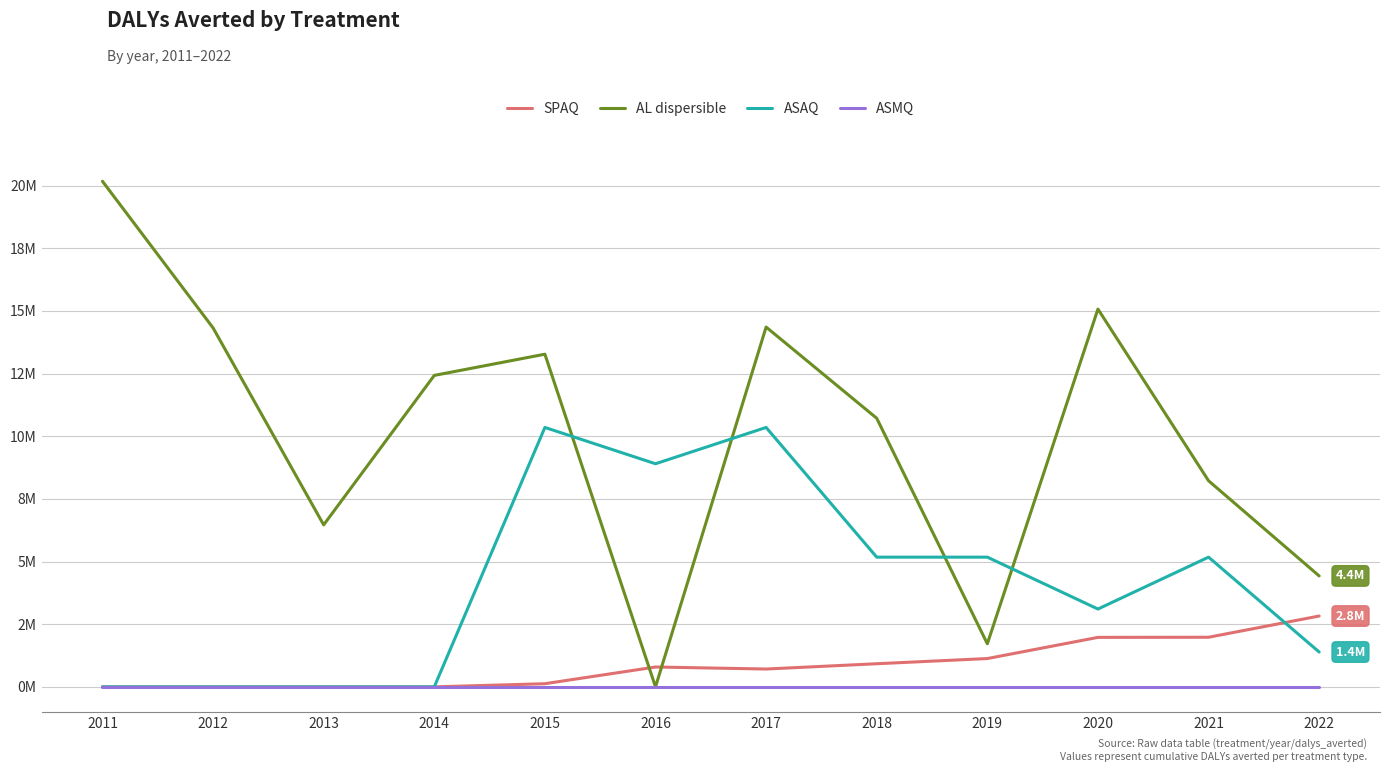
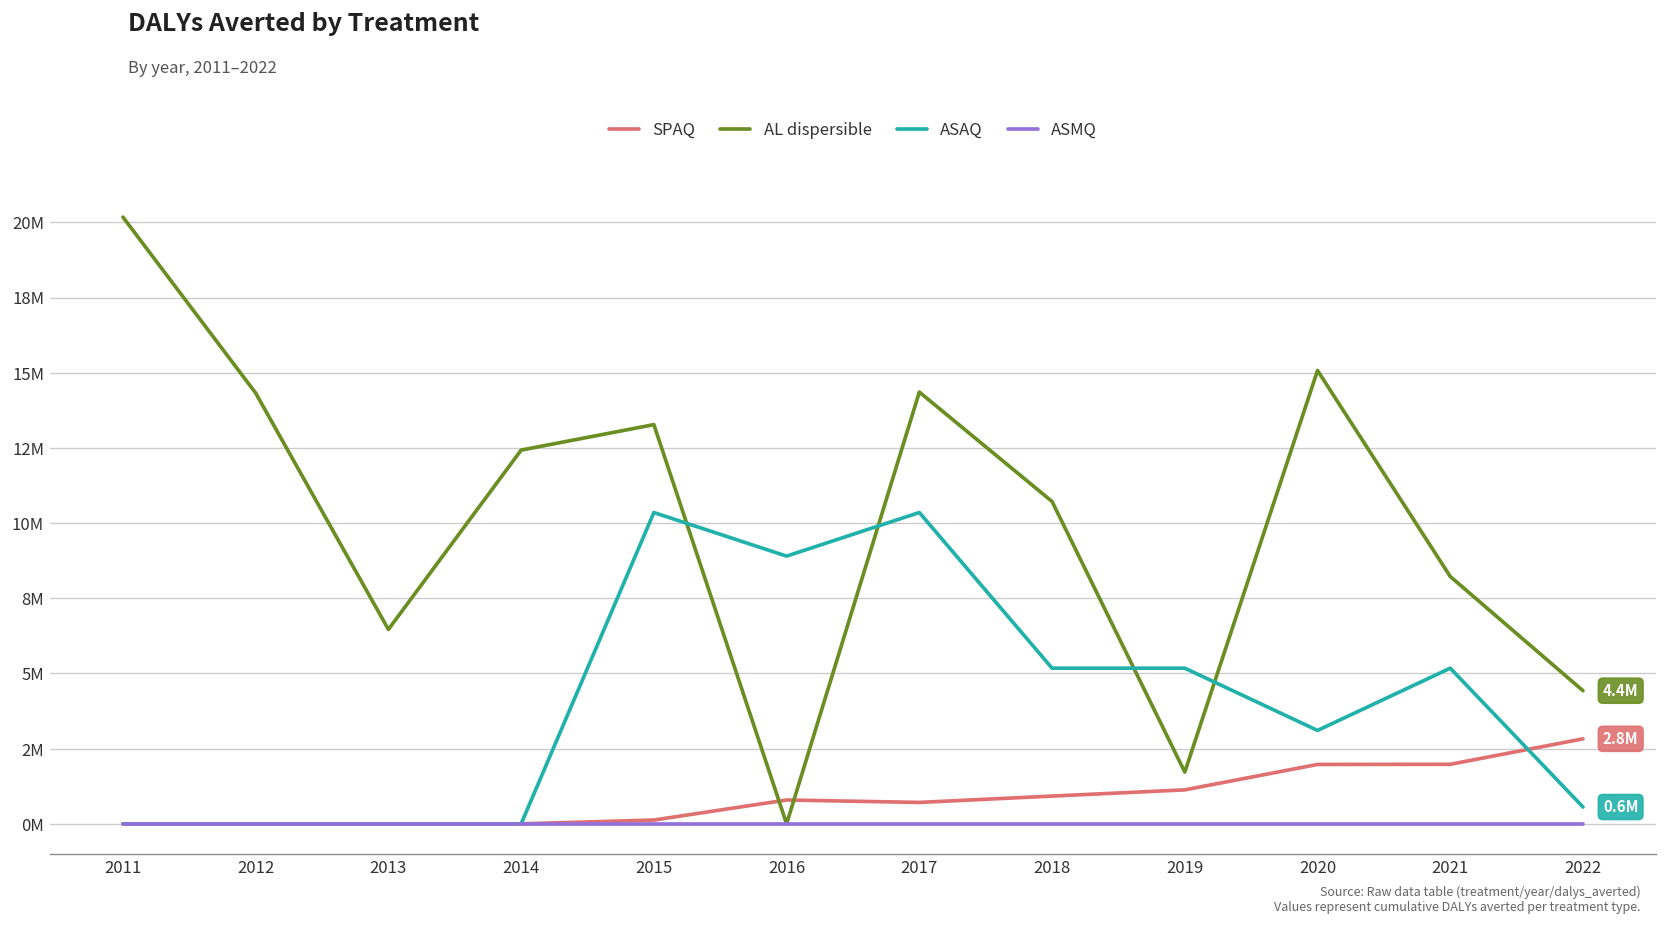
ASAQ, 2022: 1.4M -> 0.6M
